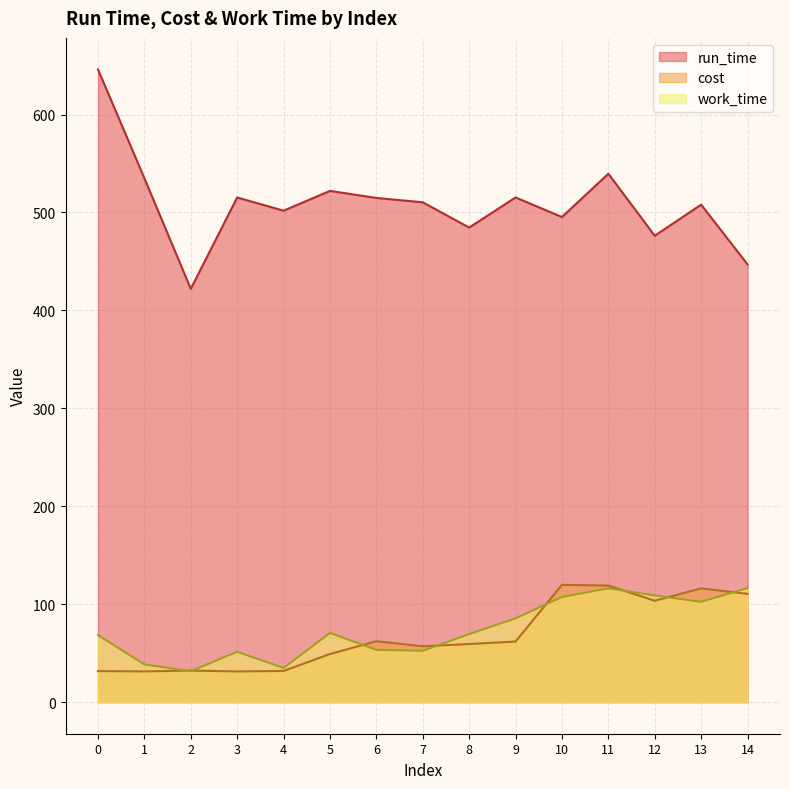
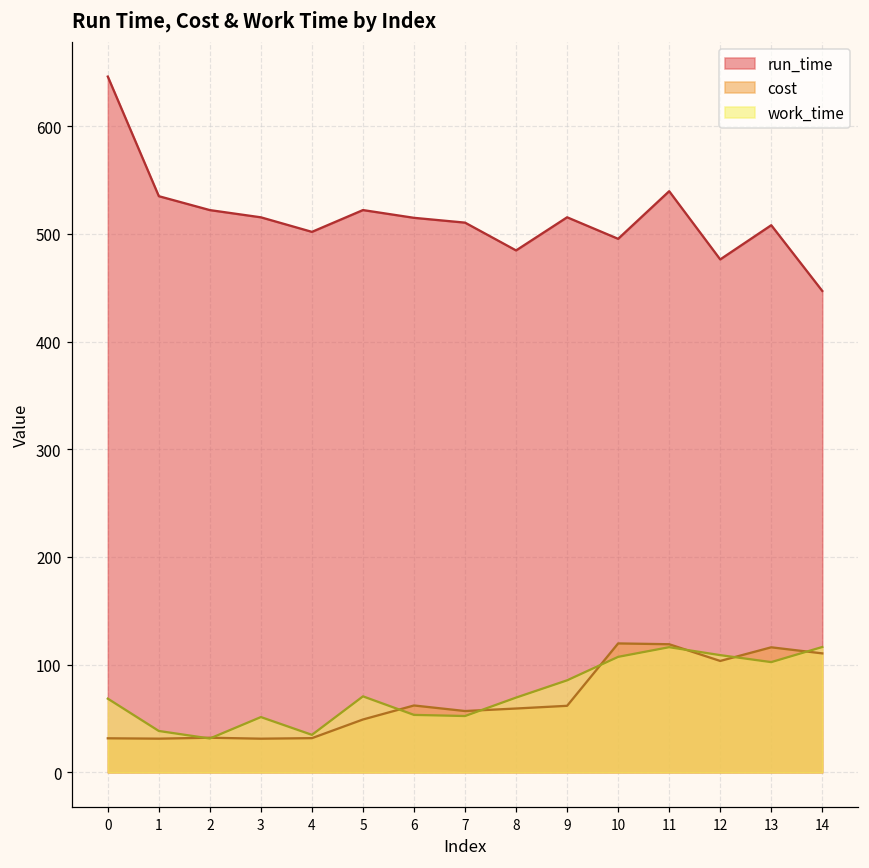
run_time, 2: 420 -> 520
